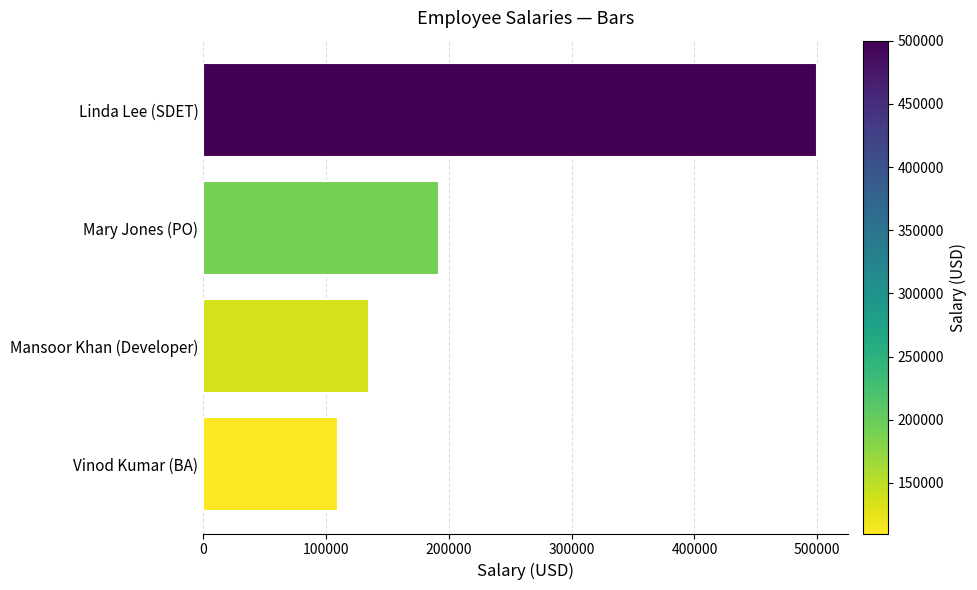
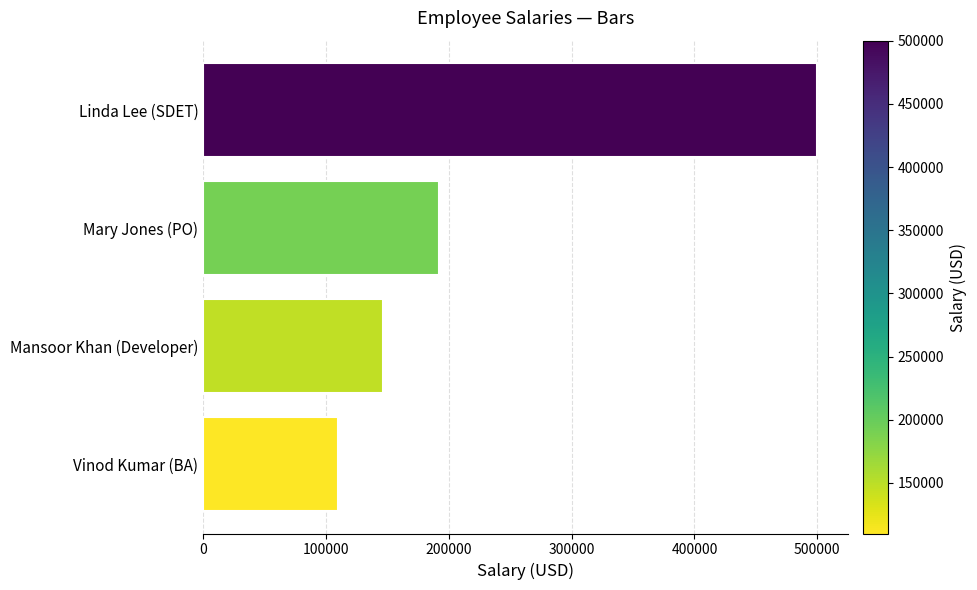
Mansoor Khan (Developer): 135000 -> 147000
